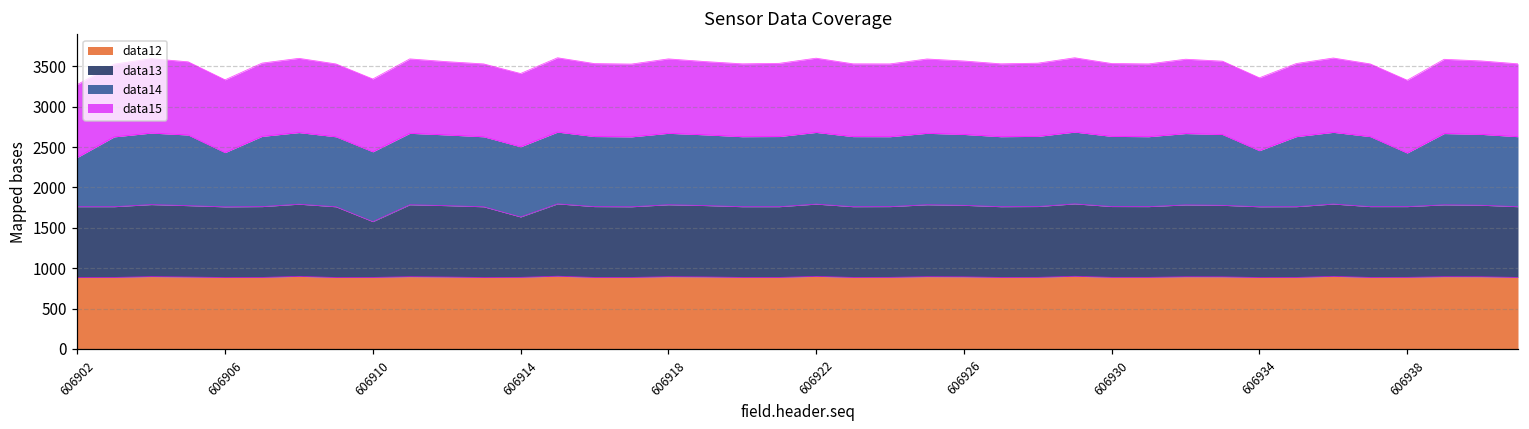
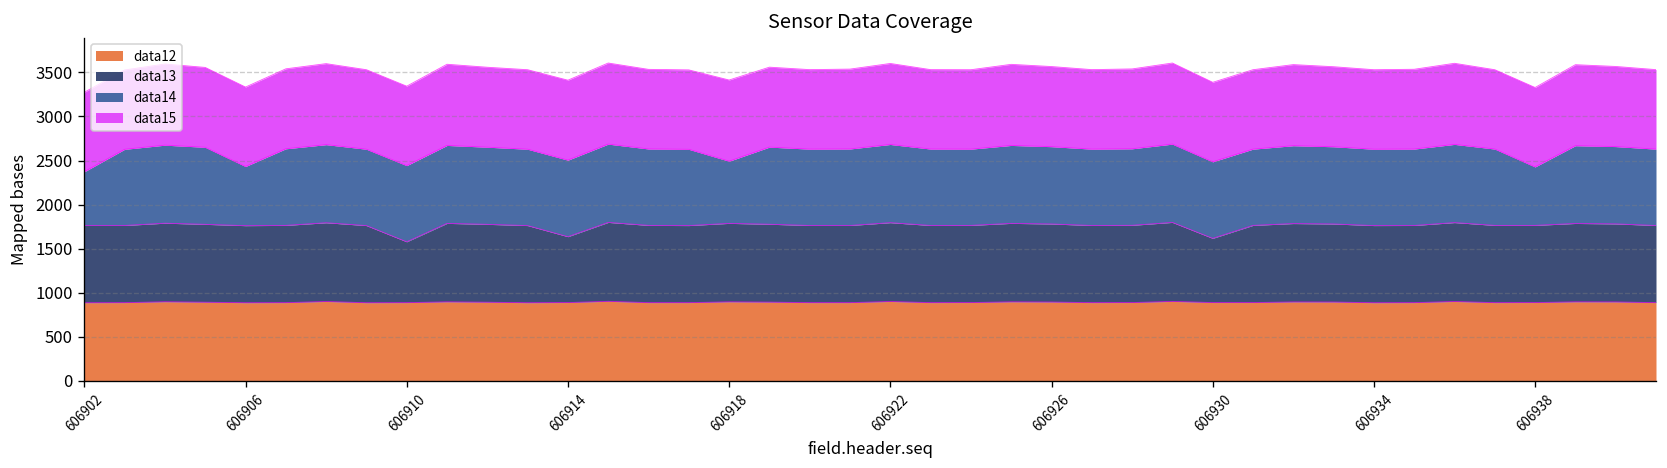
data14, 606918: 900 -> 700
data13, 606930: 900 -> 700
data14, 606934: 700 -> 900
